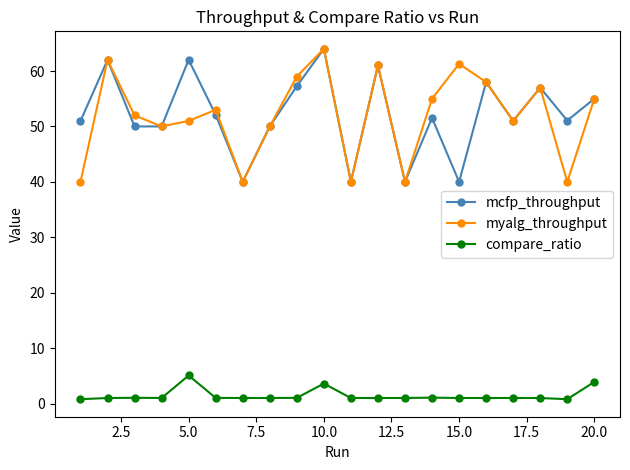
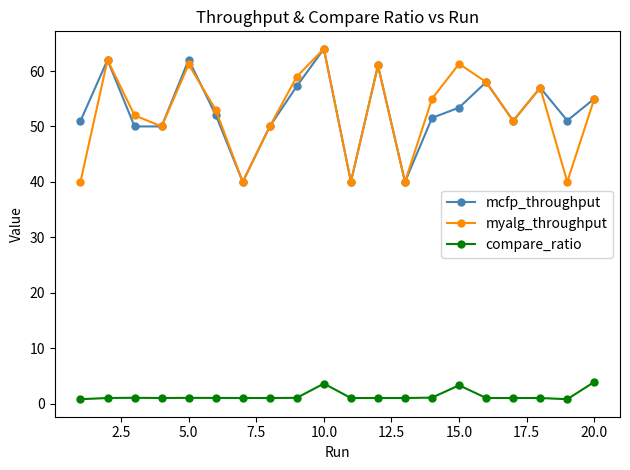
myalg_throughput, 5.0: 51 -> 61
compare_ratio, 5.0: 5 -> 1
mcfp_throughput, 15.0: 40 -> 53
compare_ratio, 15.0: 1 -> 3
